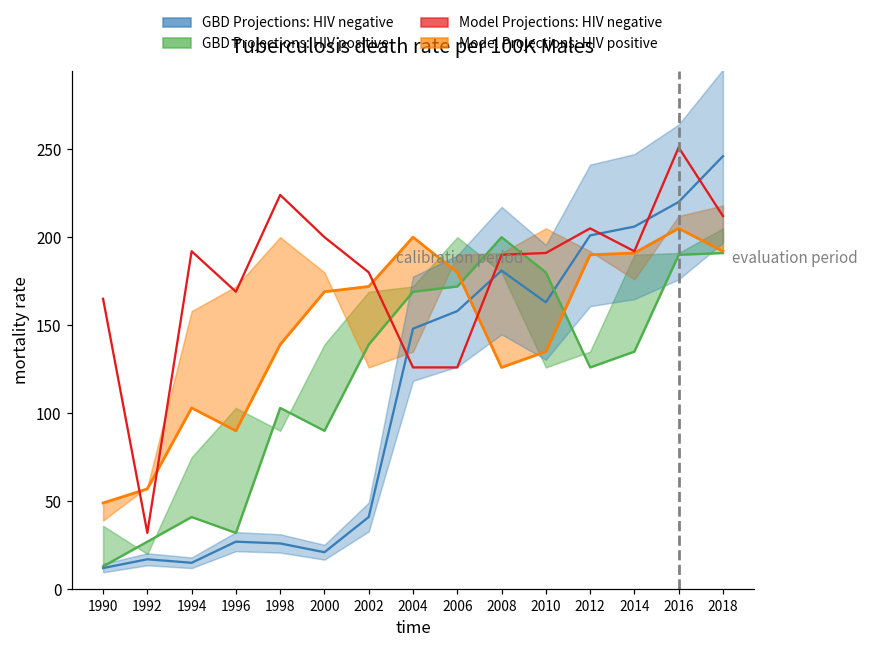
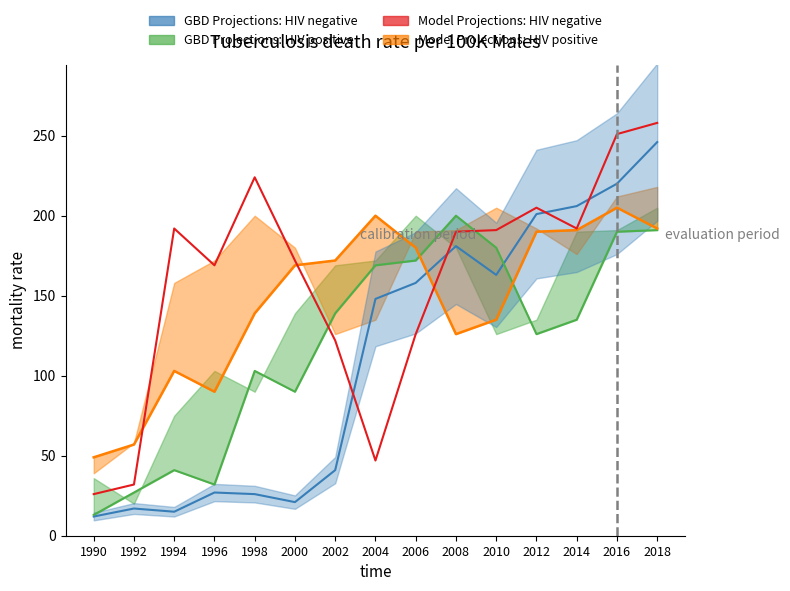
Model Projections: HIV negative, 1990: 165 -> 26
Model Projections: HIV negative, 2000: 200 -> 172
Model Projections: HIV negative, 2002: 180 -> 122
Model Projections: HIV negative, 2004: 126 -> 47
Model Projections: HIV negative, 2018: 212 -> 258
